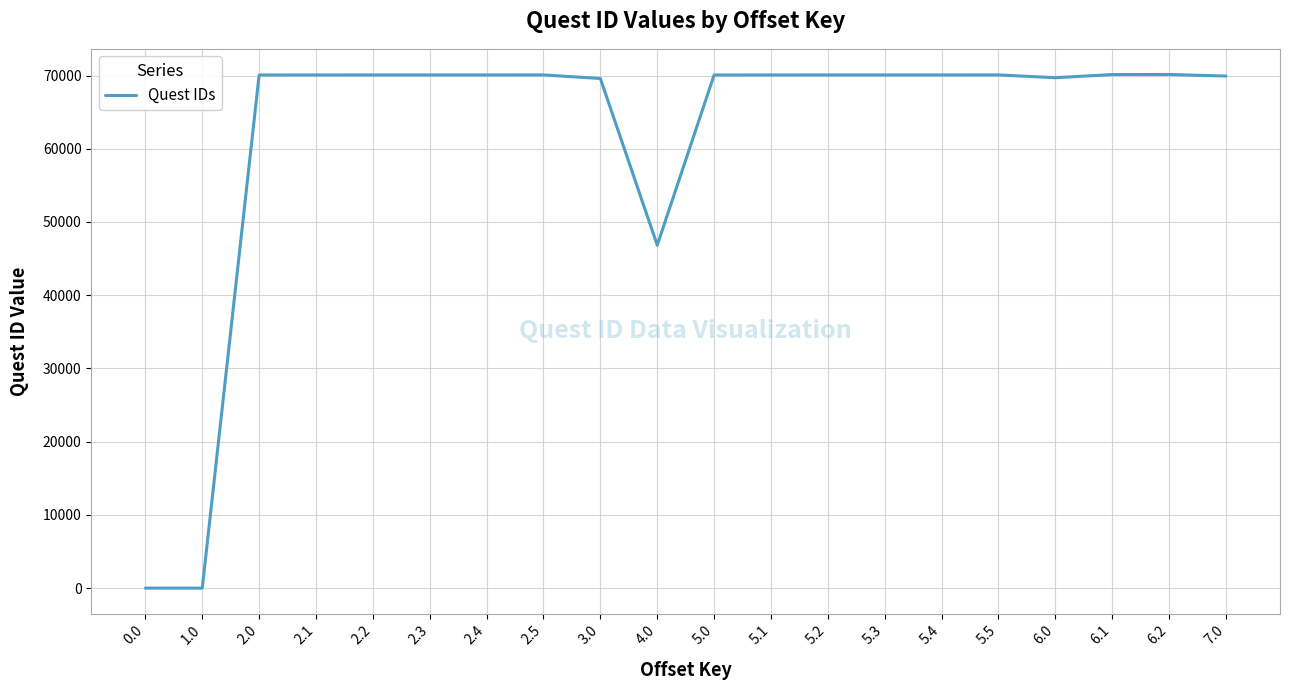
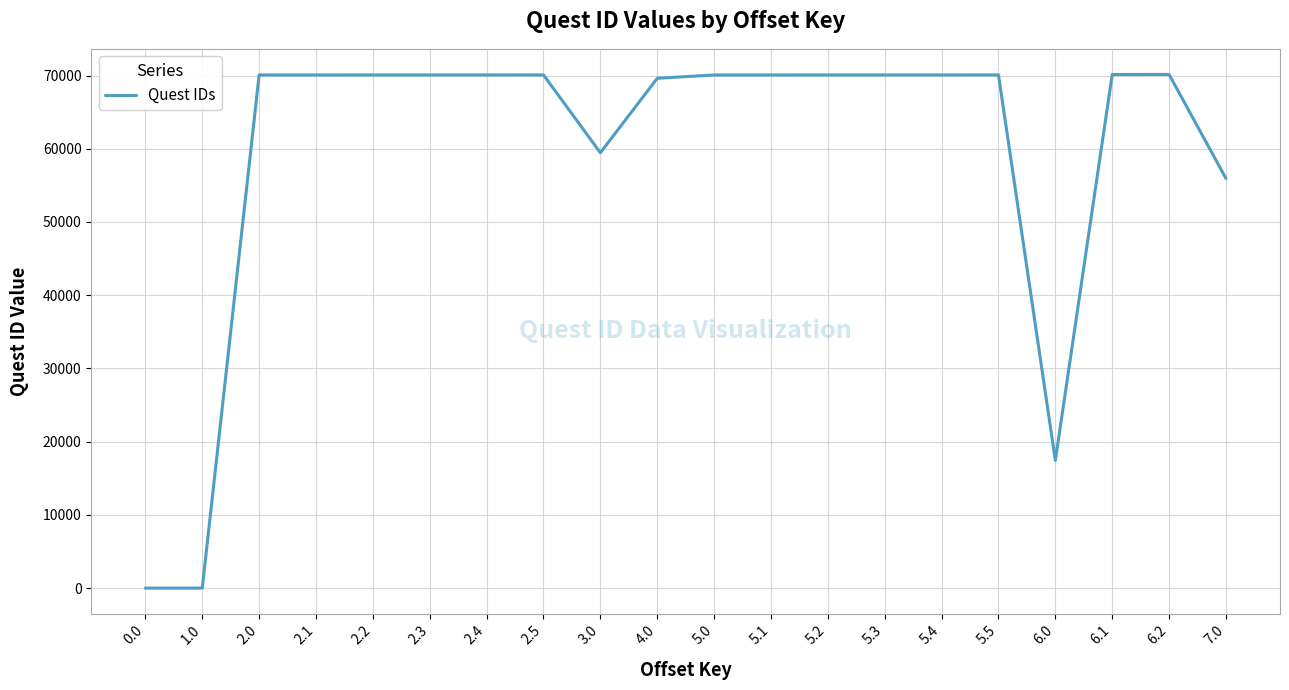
3.0: 70000 -> 59000
4.0: 47000 -> 70000
6.0: 70000 -> 17000
7.0: 70000 -> 56000
